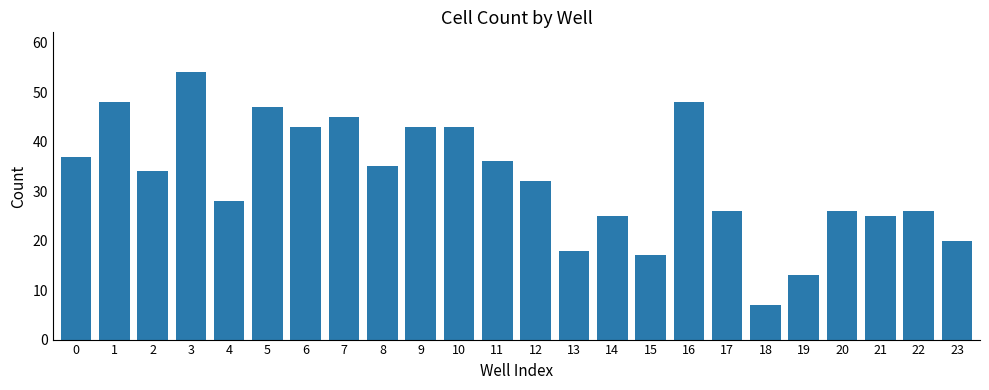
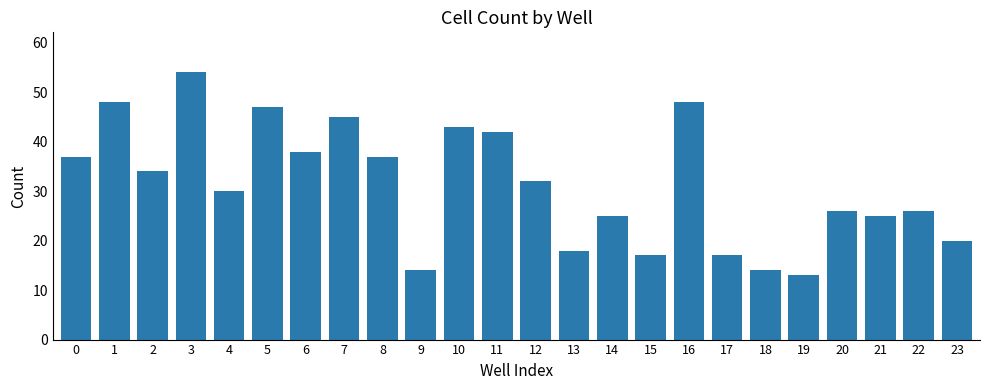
4: 28 -> 30
6: 43 -> 38
8: 35 -> 37
9: 43 -> 14
11: 36 -> 42
17: 26 -> 17
18: 7 -> 14
